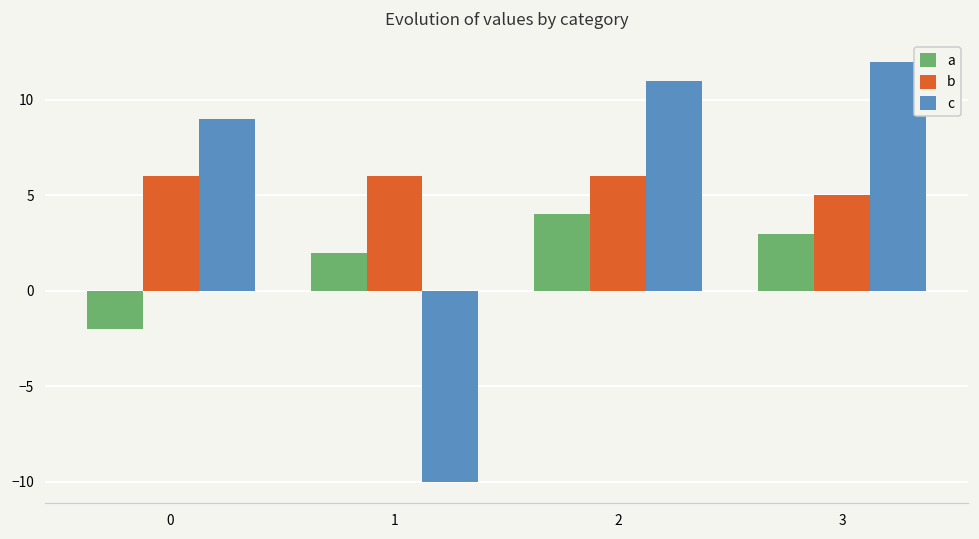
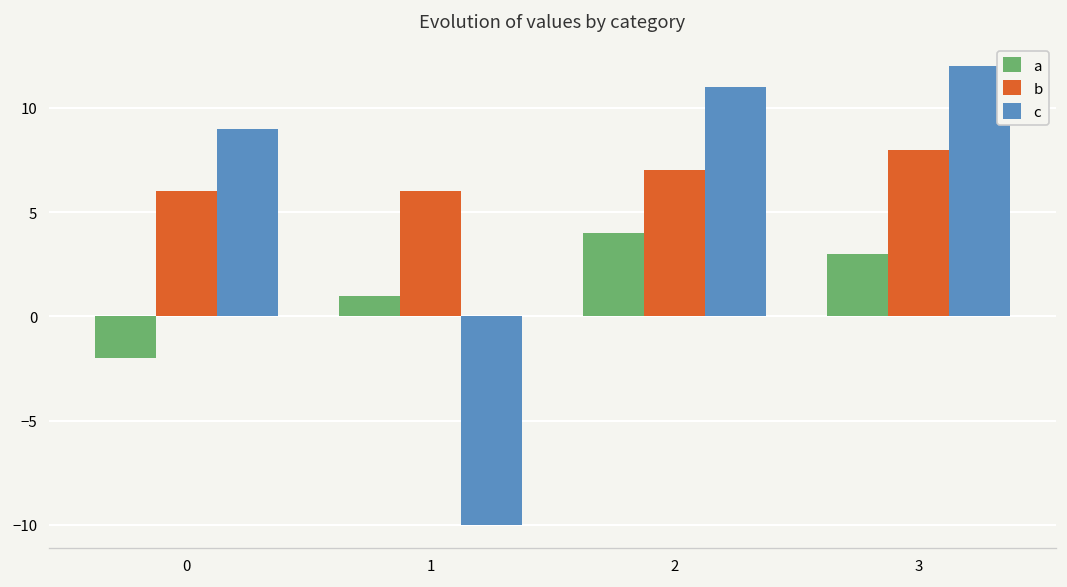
a, 1: 2 -> 1
b, 2: 6 -> 7
b, 3: 5 -> 8
